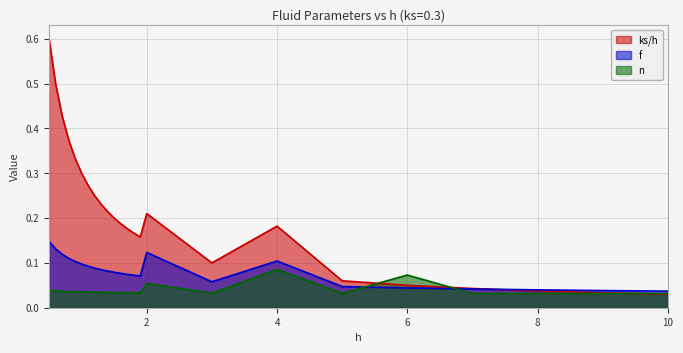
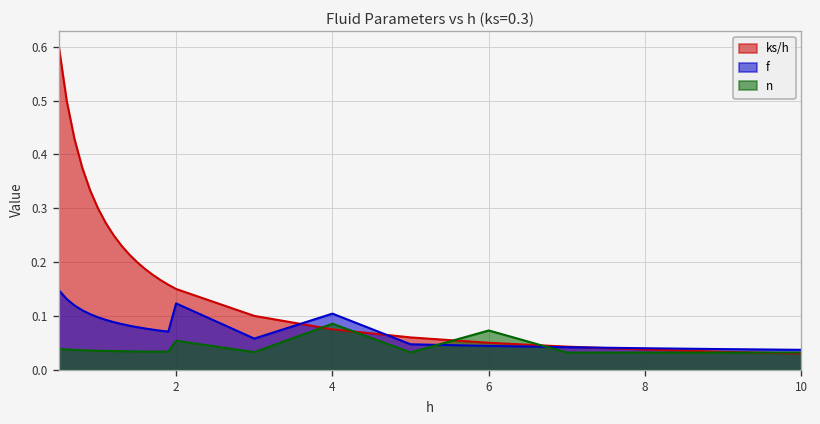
ks/h, 2: 0.21 -> 0.15
ks/h, 4: 0.18 -> 0.08
